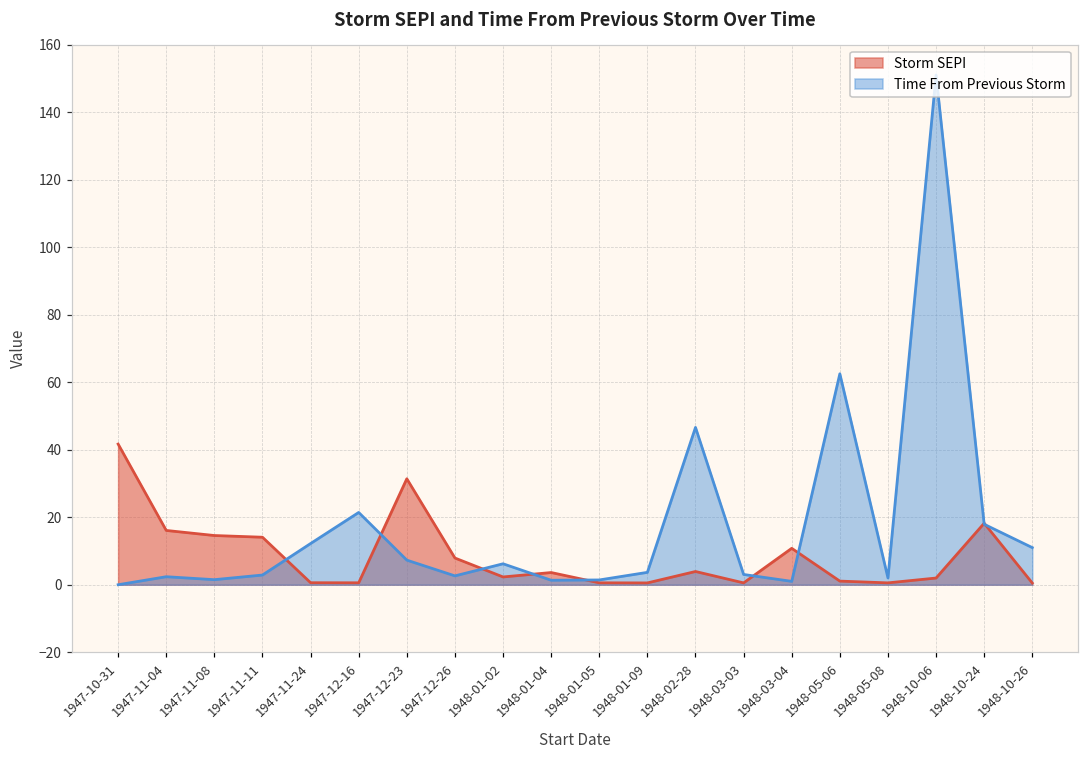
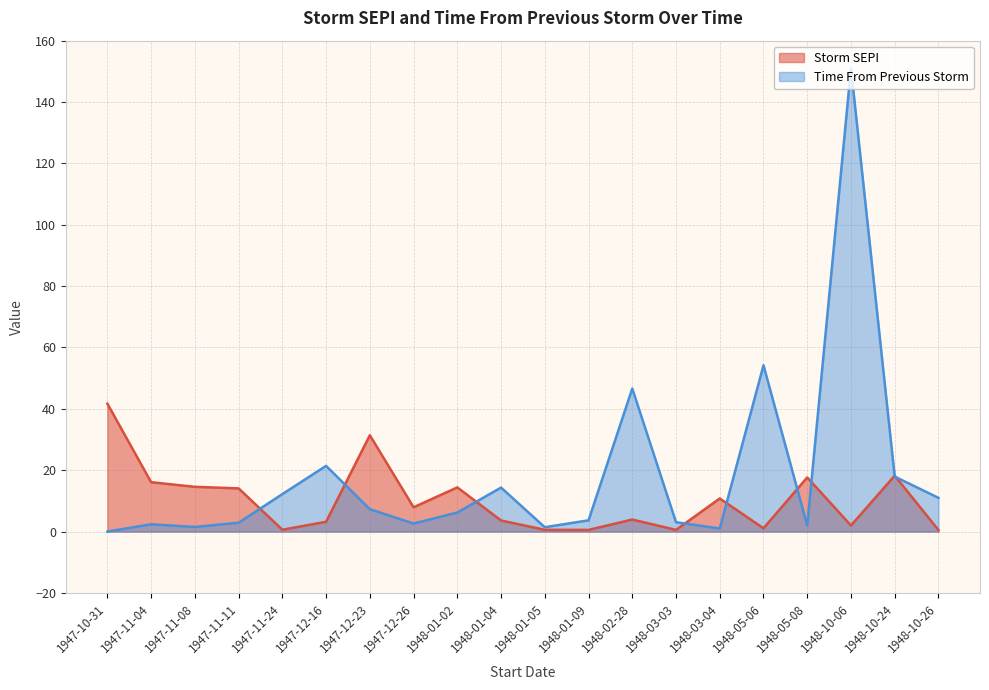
Storm SEPI, 1947-12-16: 1 -> 3
Storm SEPI, 1948-01-02: 2 -> 14
Time From Previous Storm, 1948-01-04: 1 -> 14
Time From Previous Storm, 1948-05-06: 63 -> 54
Storm SEPI, 1948-05-08: 1 -> 18
